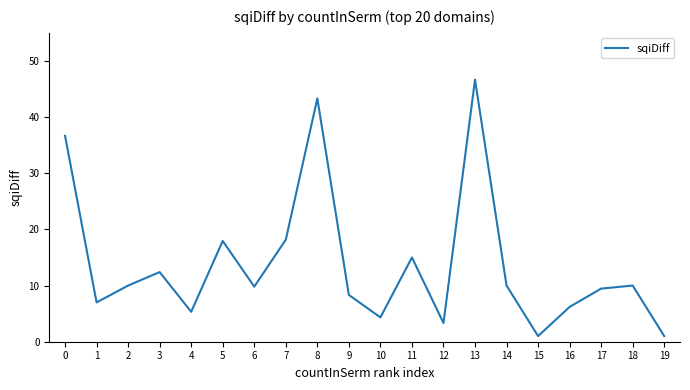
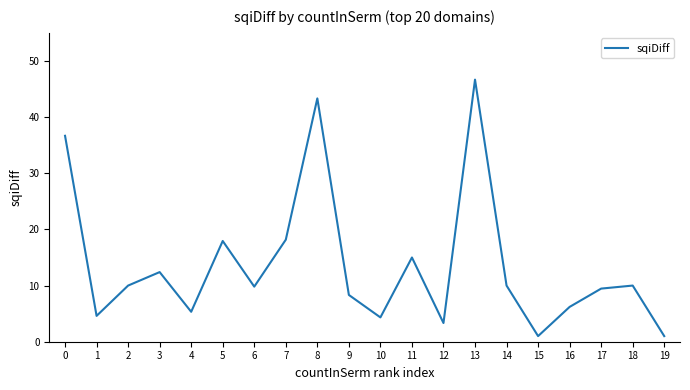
1: 7 -> 5
